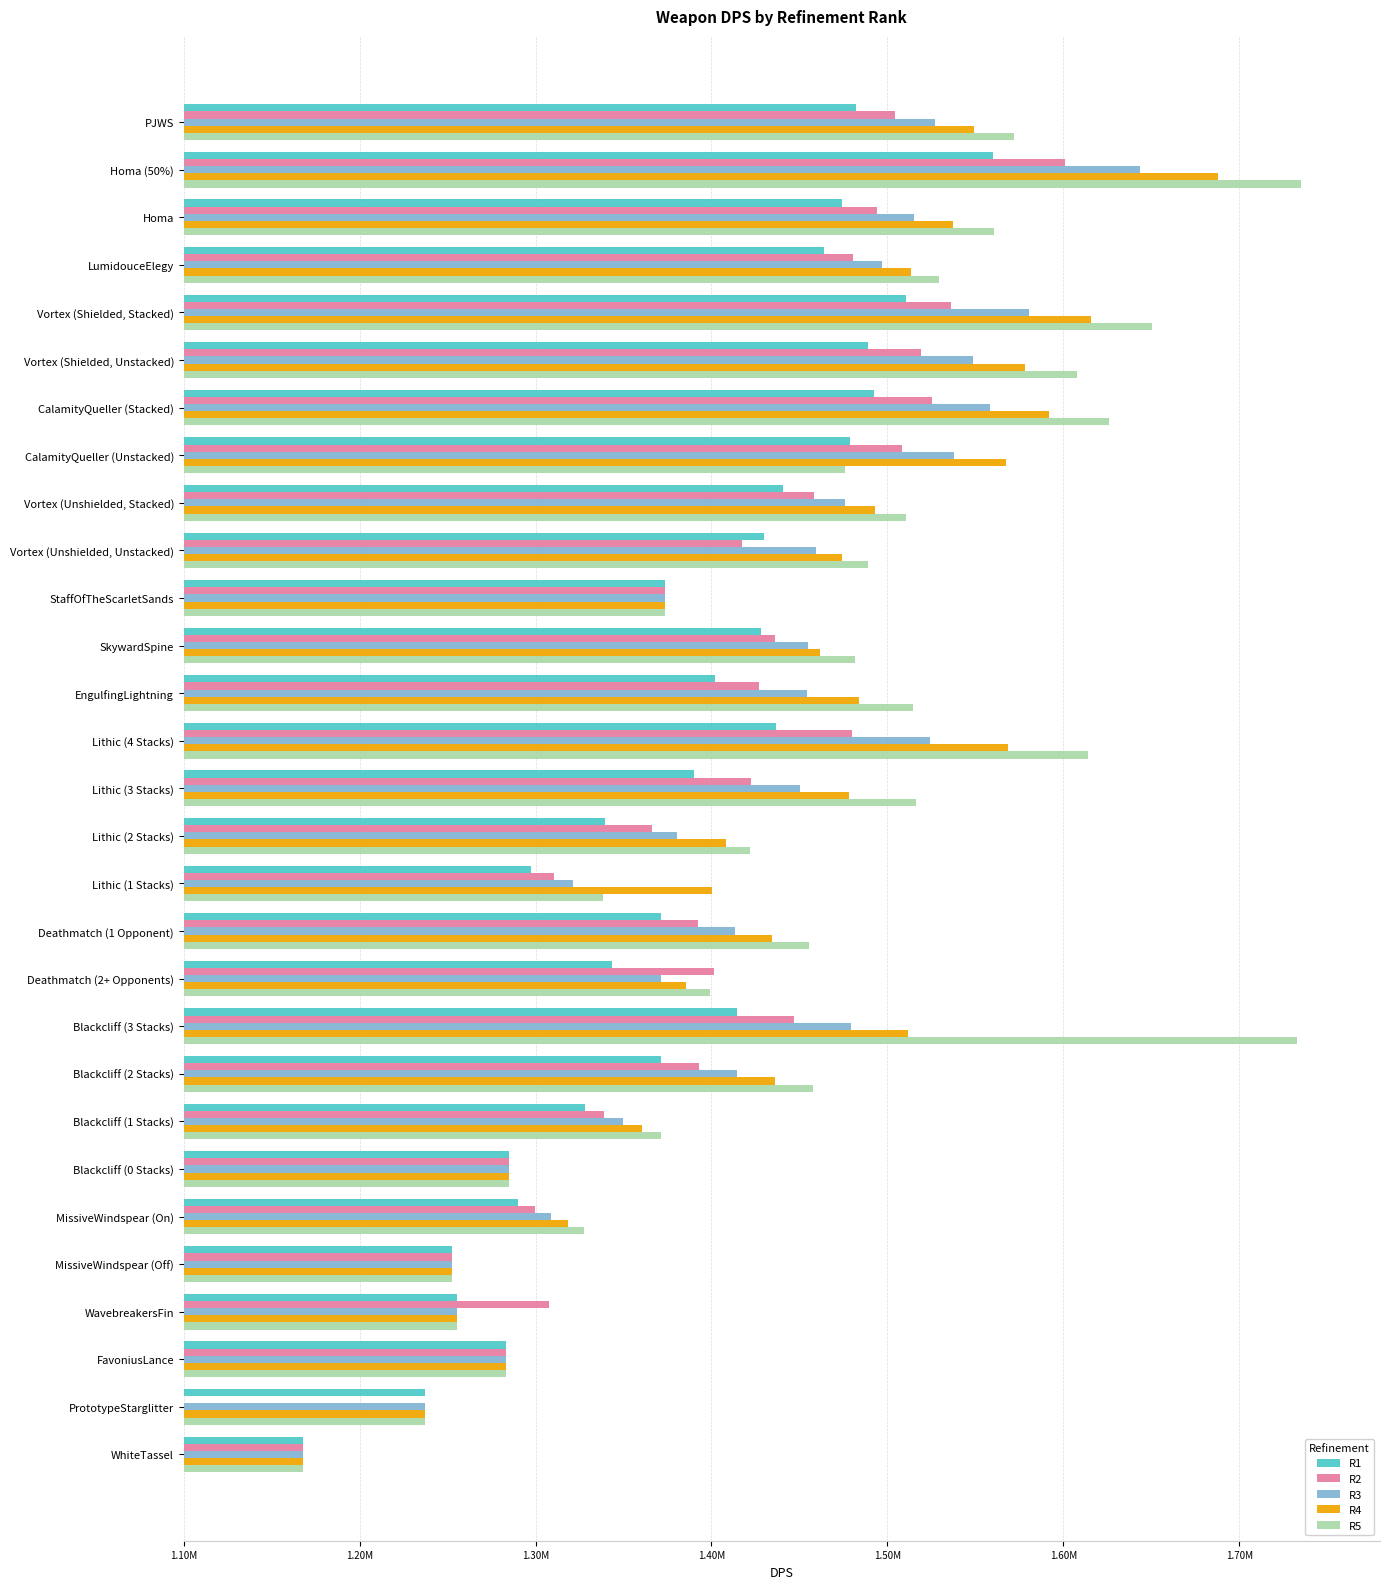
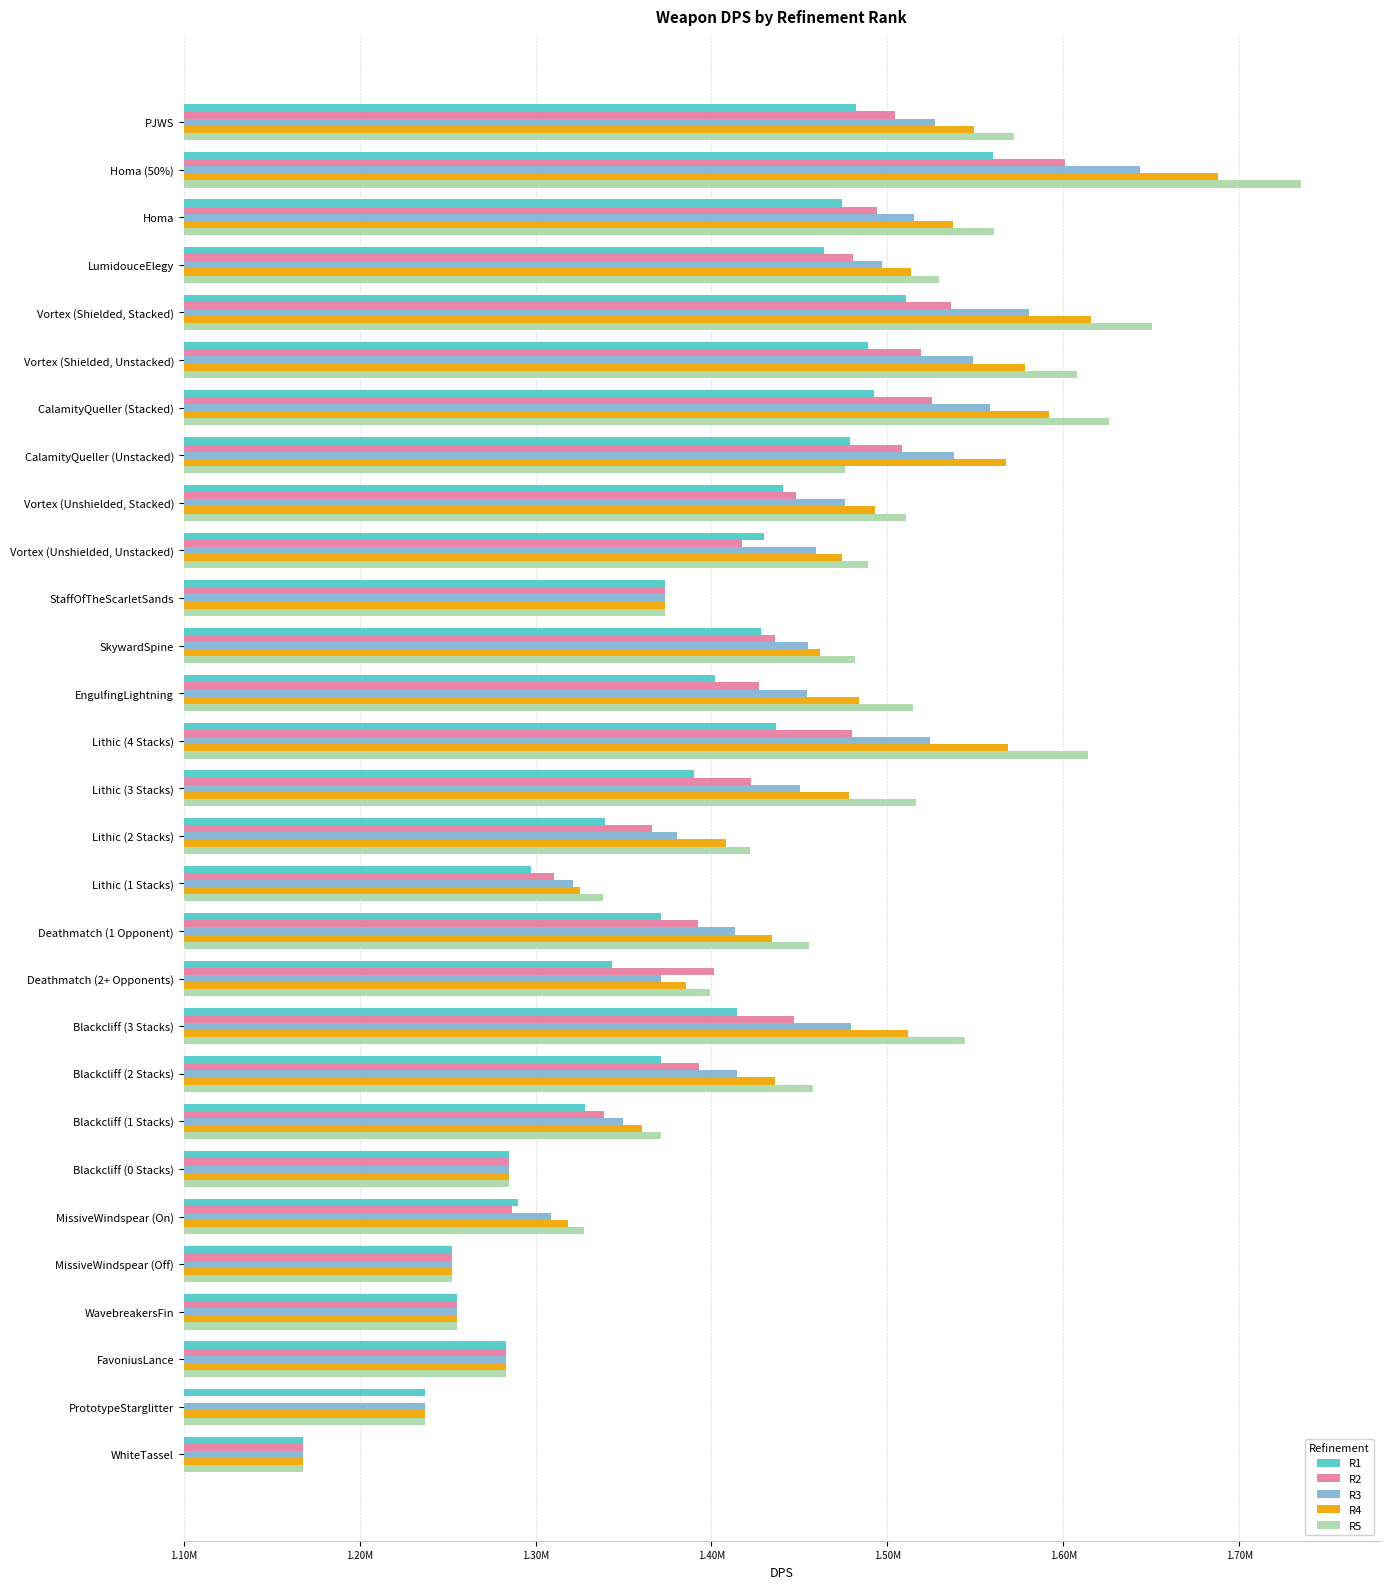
R2, Vortex (Unshielded, Stacked): 1458000 -> 1448000
R4, Lithic (1 Stacks): 1401000 -> 1325000
R5, Blackcliff (3 Stacks): 1733000 -> 1544000
R2, MissiveWindspear (On): 1300000 -> 1287000
R2, WavebreakersFin: 1308000 -> 1255000
